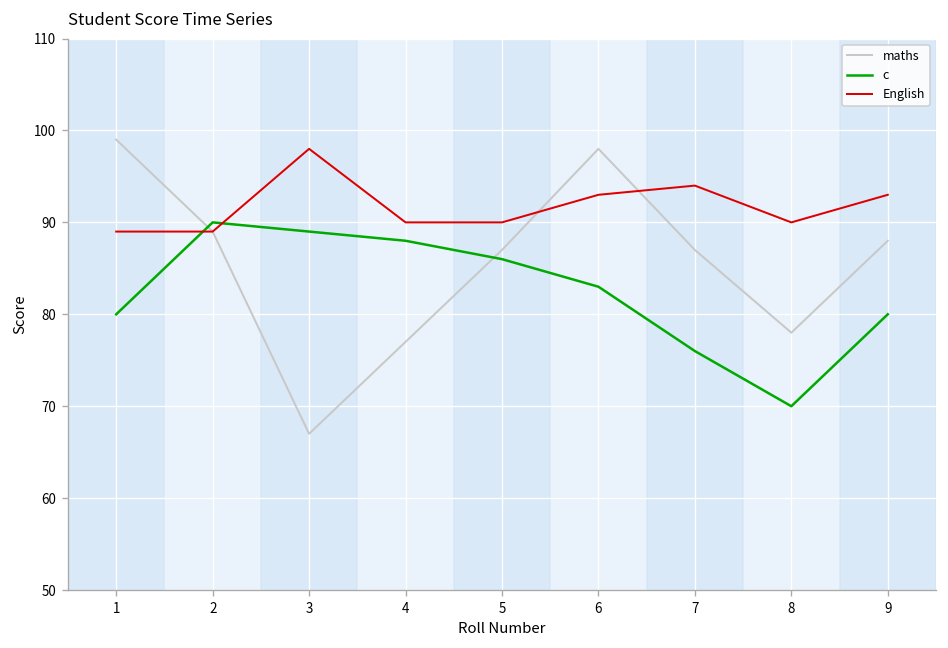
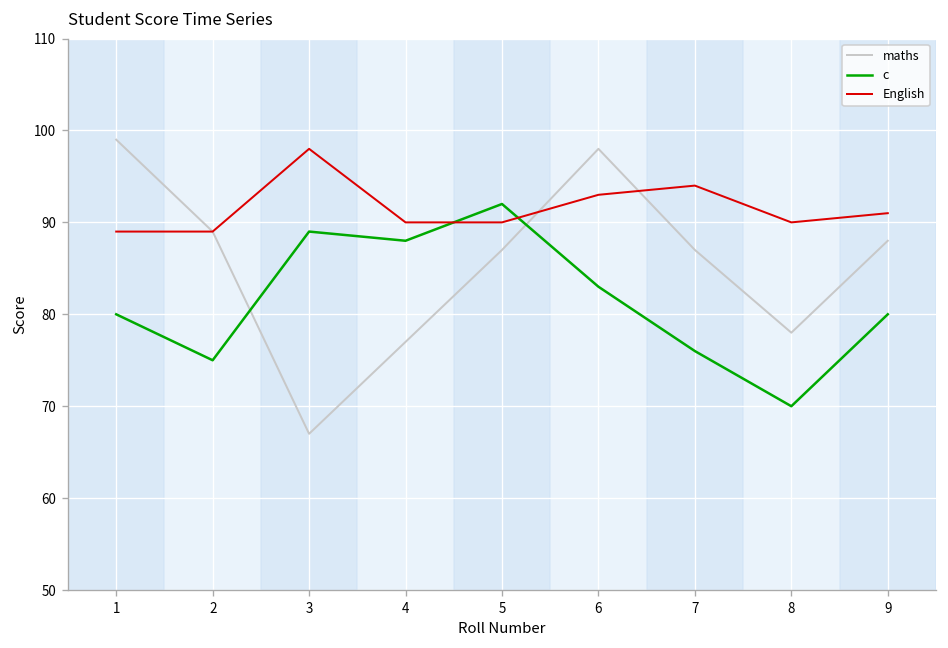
c, 2: 90 -> 75
c, 5: 86 -> 92
English, 9: 93 -> 91
